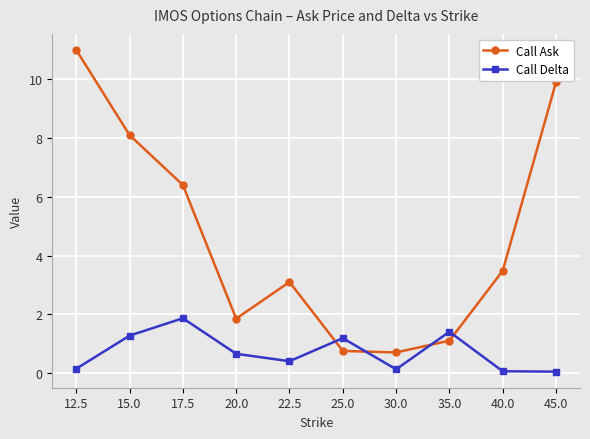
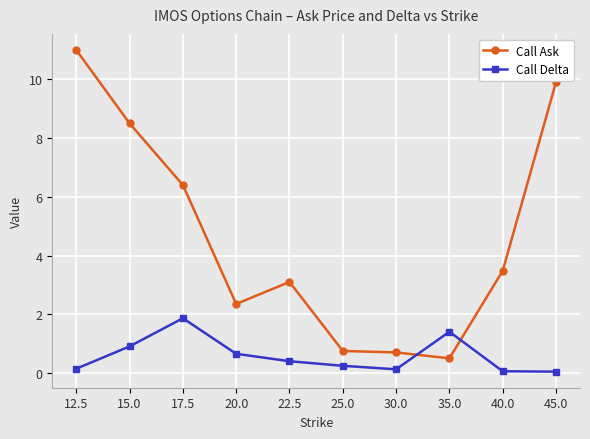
Call Ask, 15.0: 8.1 -> 8.5
Call Delta, 15.0: 1.3 -> 0.9
Call Ask, 20.0: 1.9 -> 2.4
Call Delta, 25.0: 1.2 -> 0.2
Call Ask, 35.0: 1.1 -> 0.5
